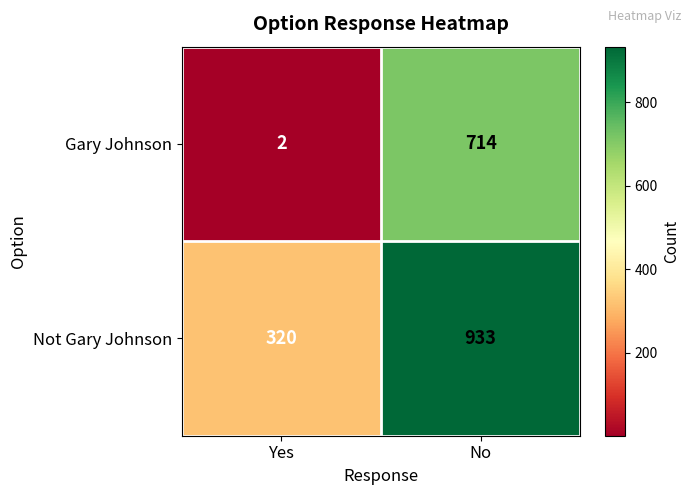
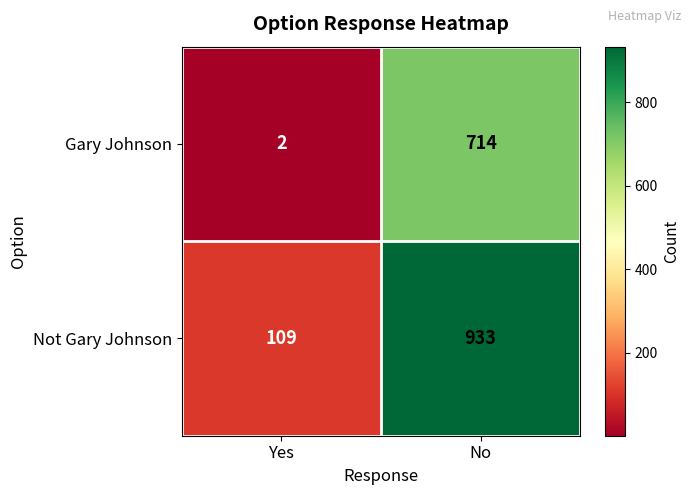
Not Gary Johnson, Yes: 320 -> 109
